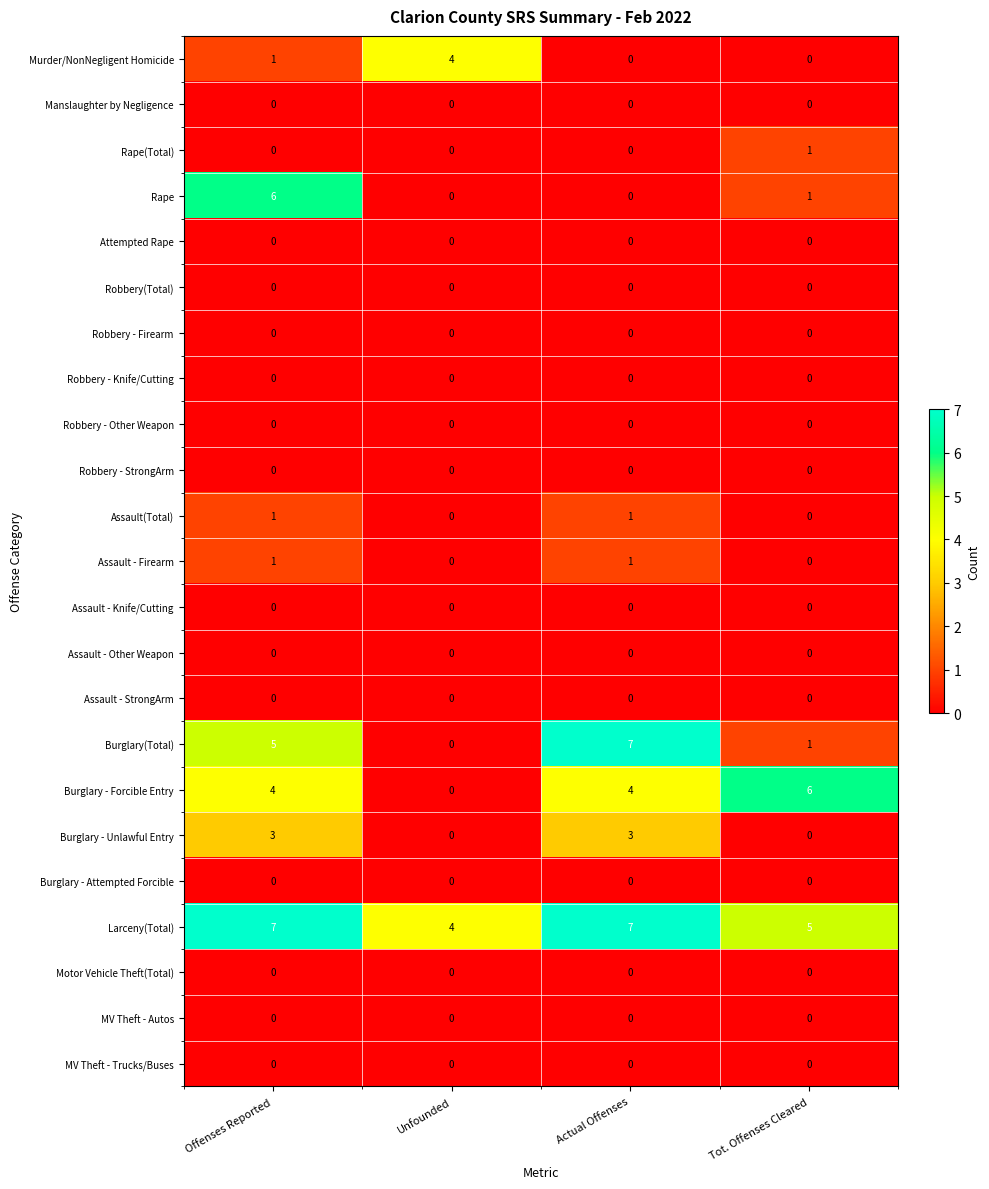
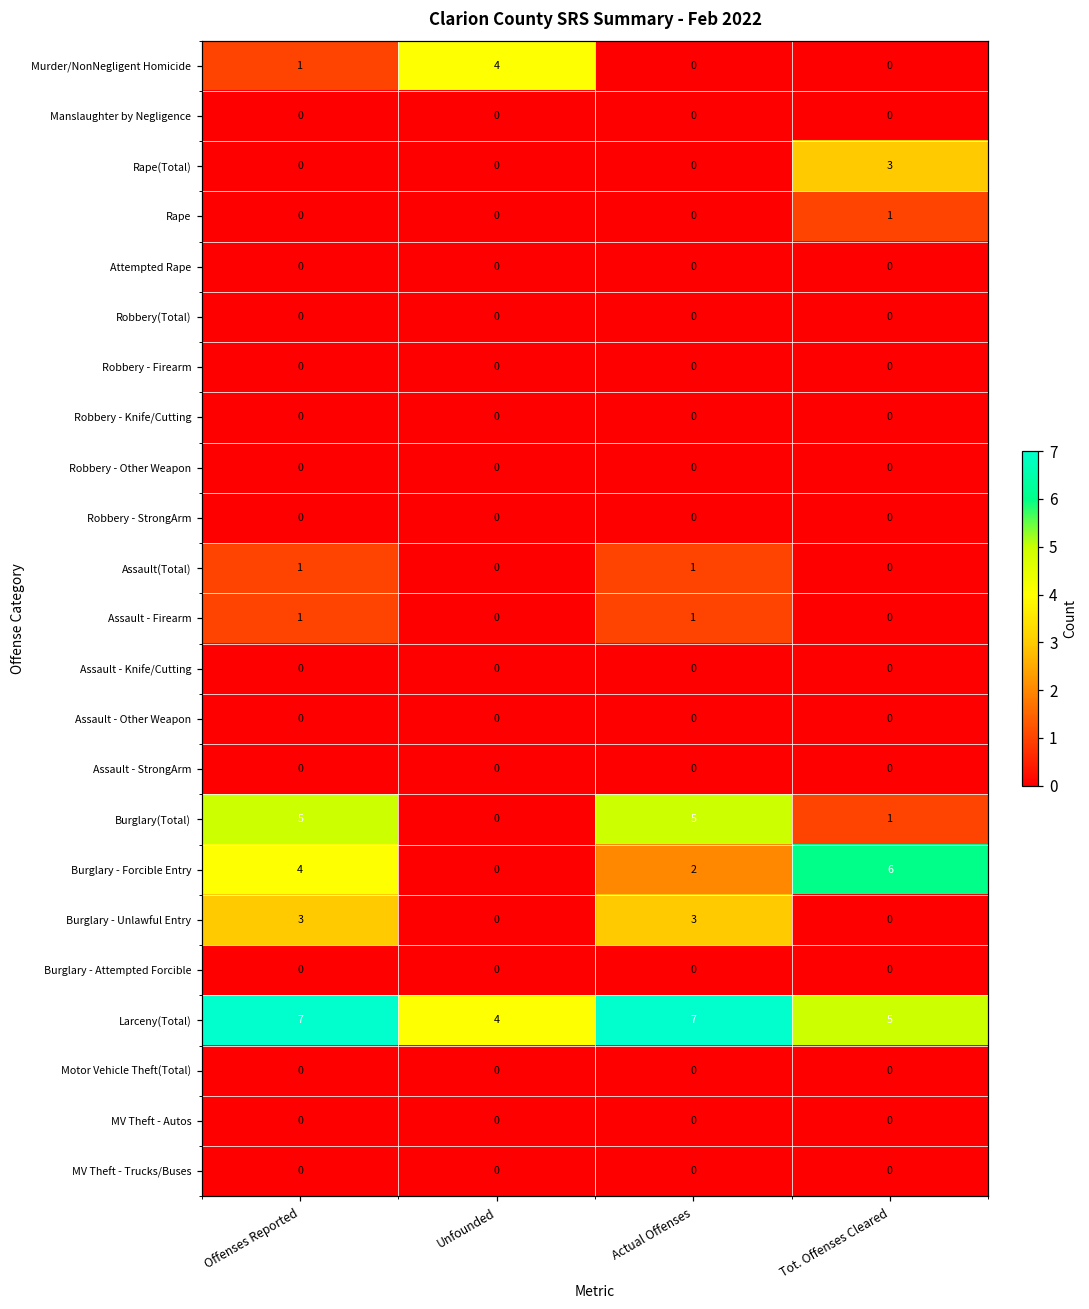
Rape(Total), Tot. Offenses Cleared: 1 -> 3
Rape, Offenses Reported: 6 -> 0
Burglary(Total), Actual Offenses: 7 -> 5
Burglary - Forcible Entry, Actual Offenses: 4 -> 2
